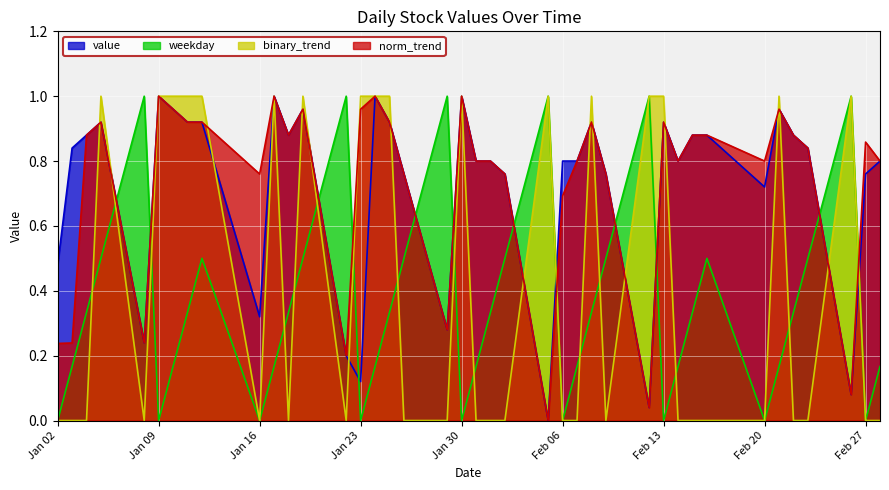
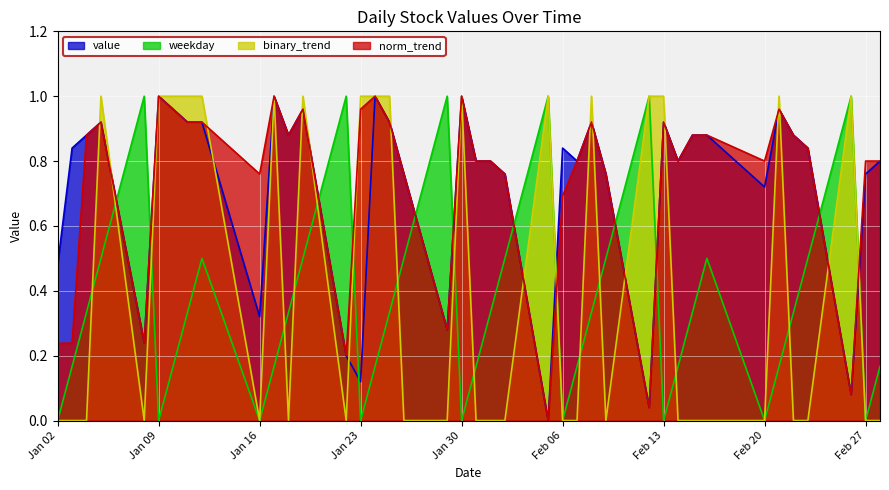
value, Feb 06: 0.80 -> 0.84
norm_trend, Feb 27: 0.86 -> 0.80
